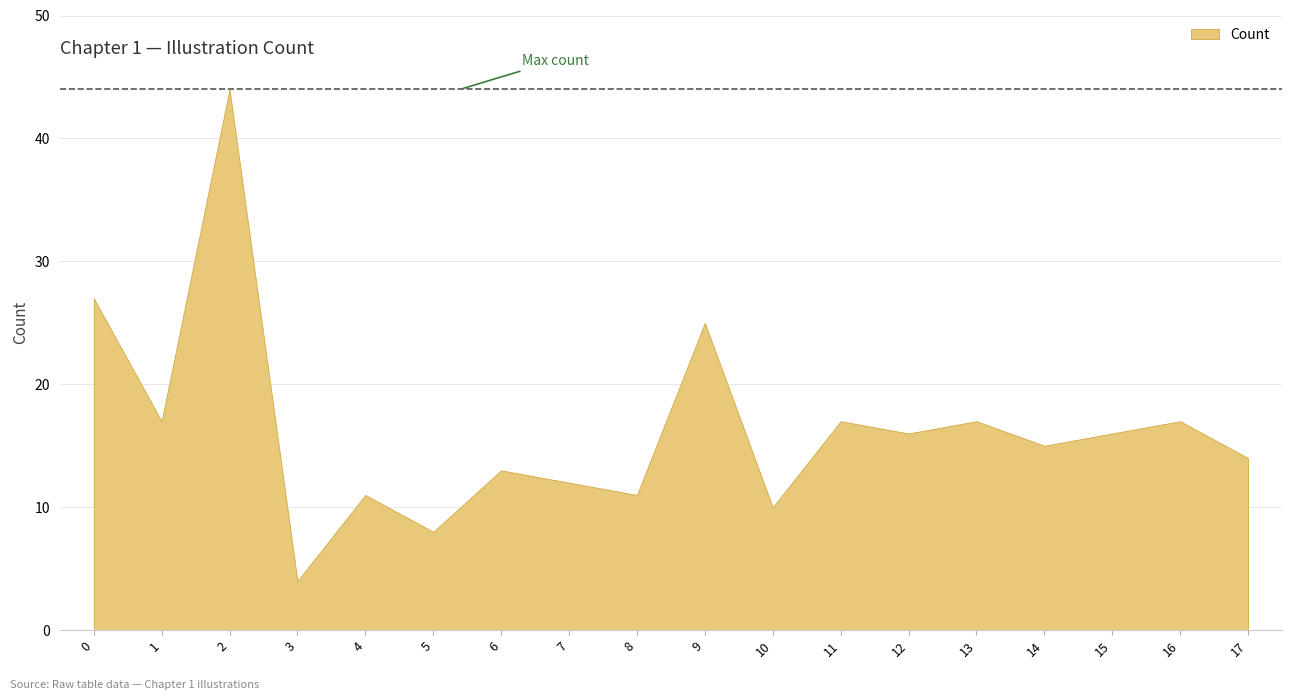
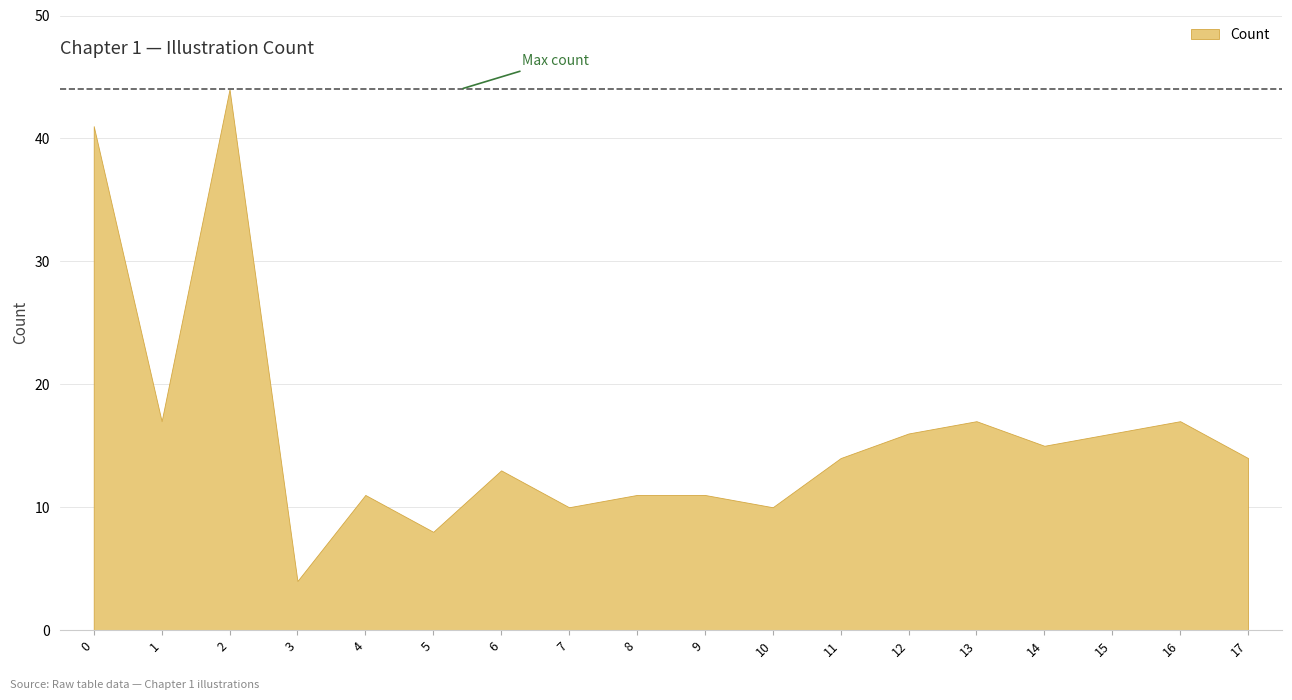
0: 27 -> 41
7: 12 -> 10
9: 25 -> 11
11: 17 -> 14
